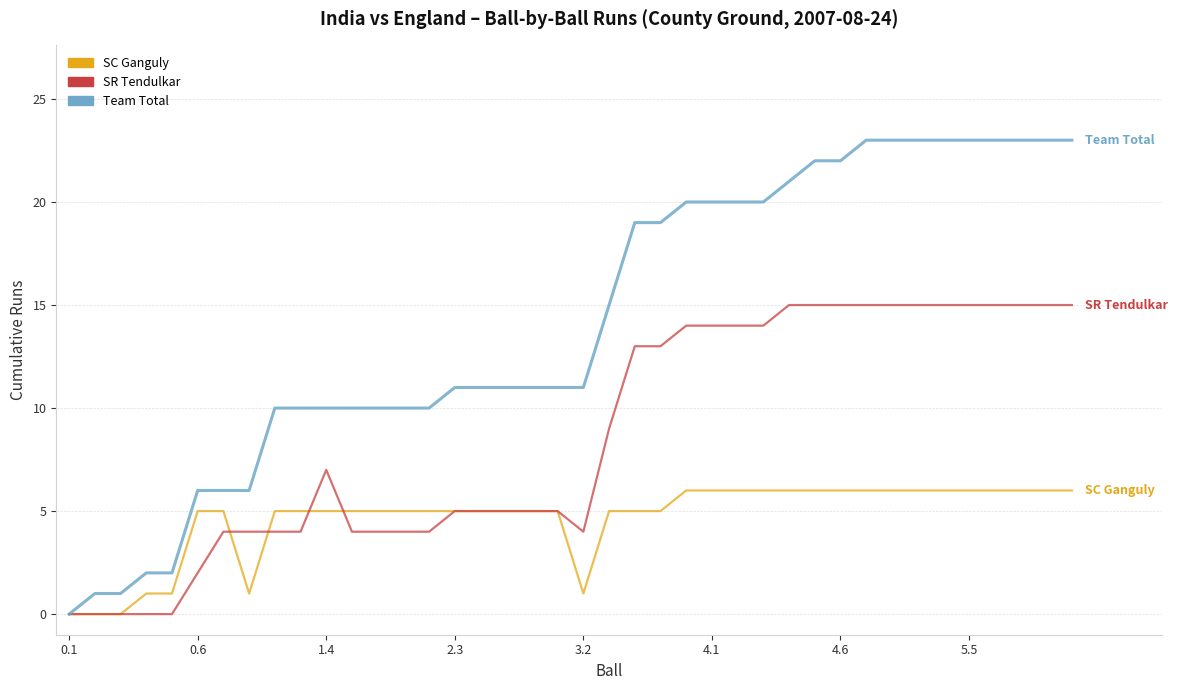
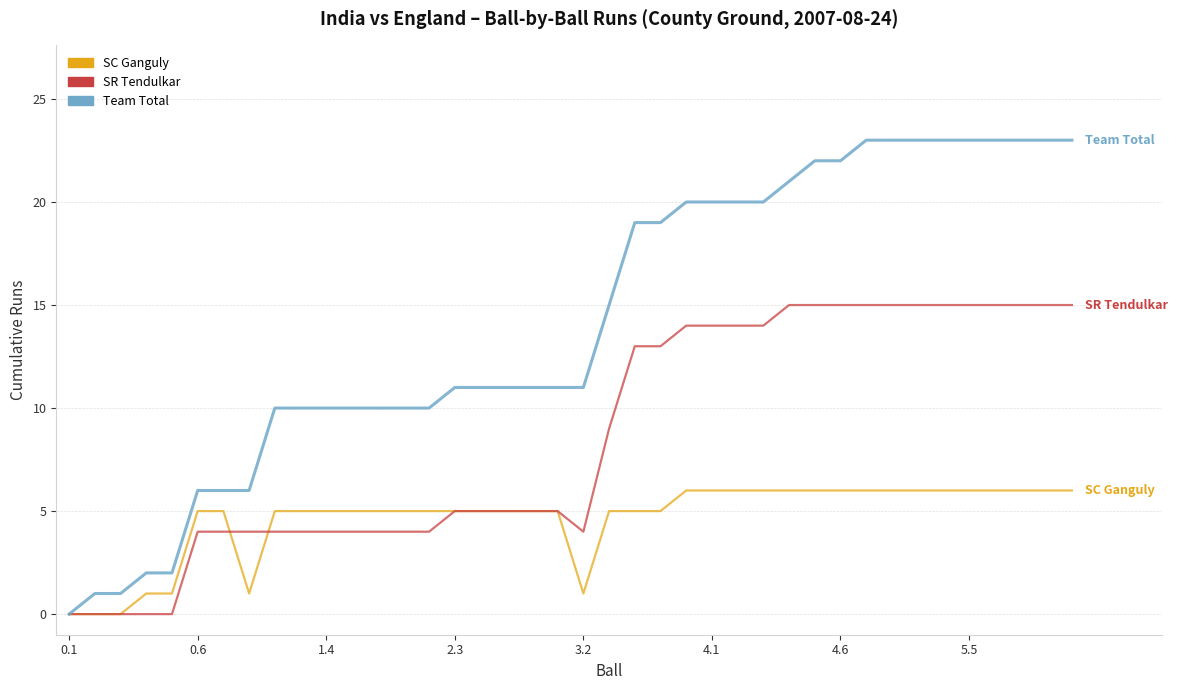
SR Tendulkar, 0.6: 2 -> 4
SR Tendulkar, 1.4: 7 -> 4
